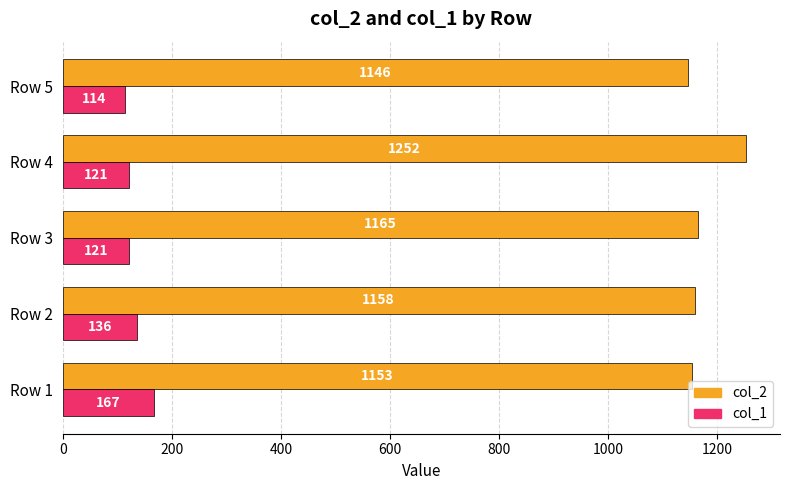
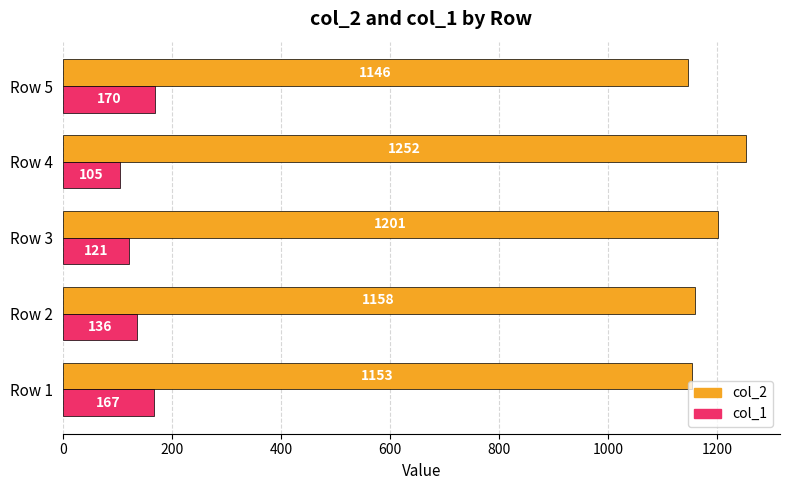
col_1, Row 5: 114 -> 170
col_1, Row 4: 121 -> 105
col_2, Row 3: 1165 -> 1201
